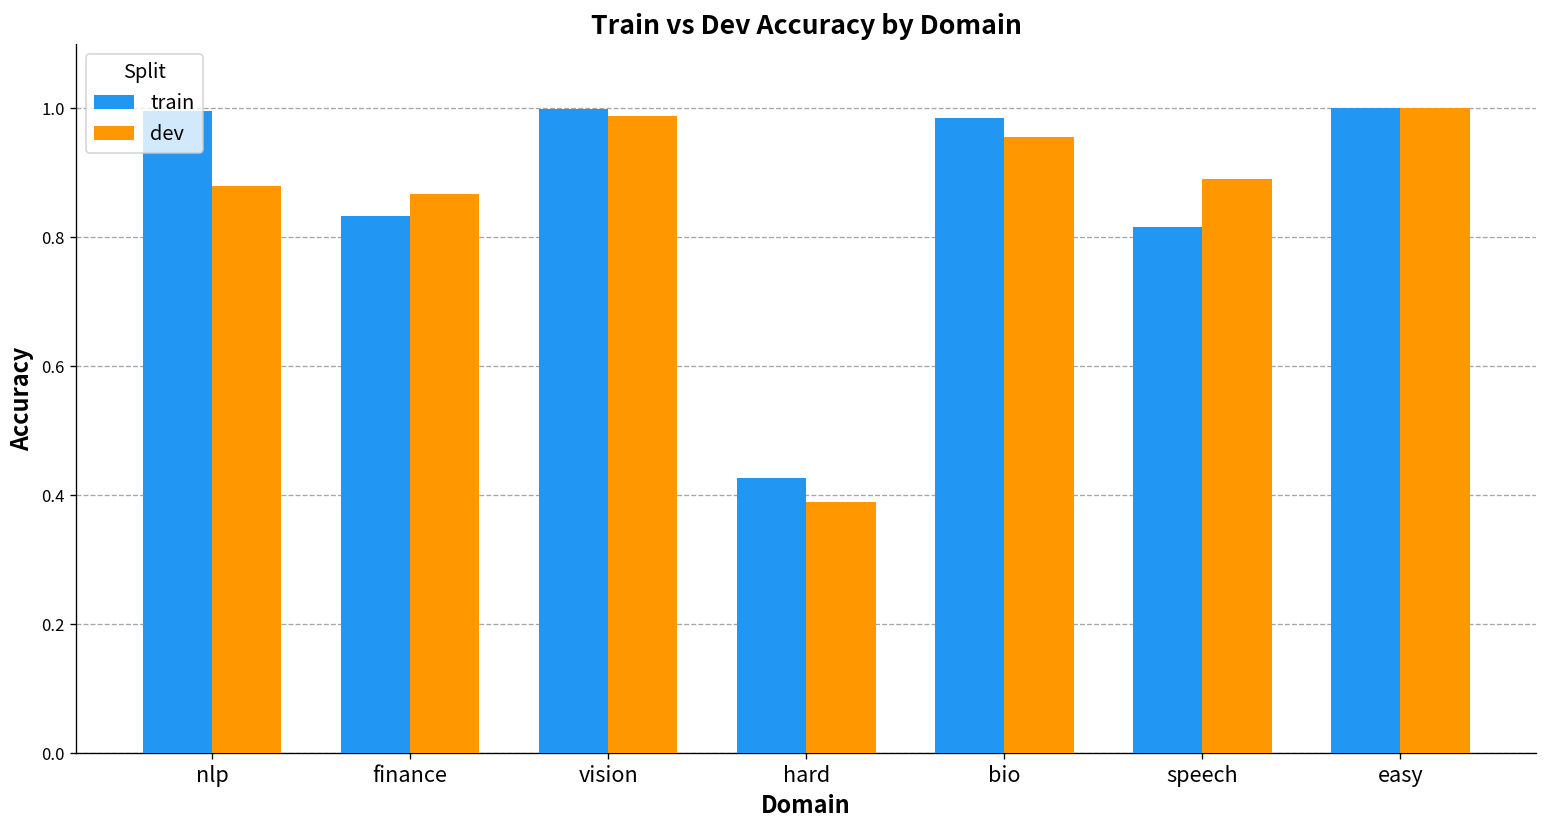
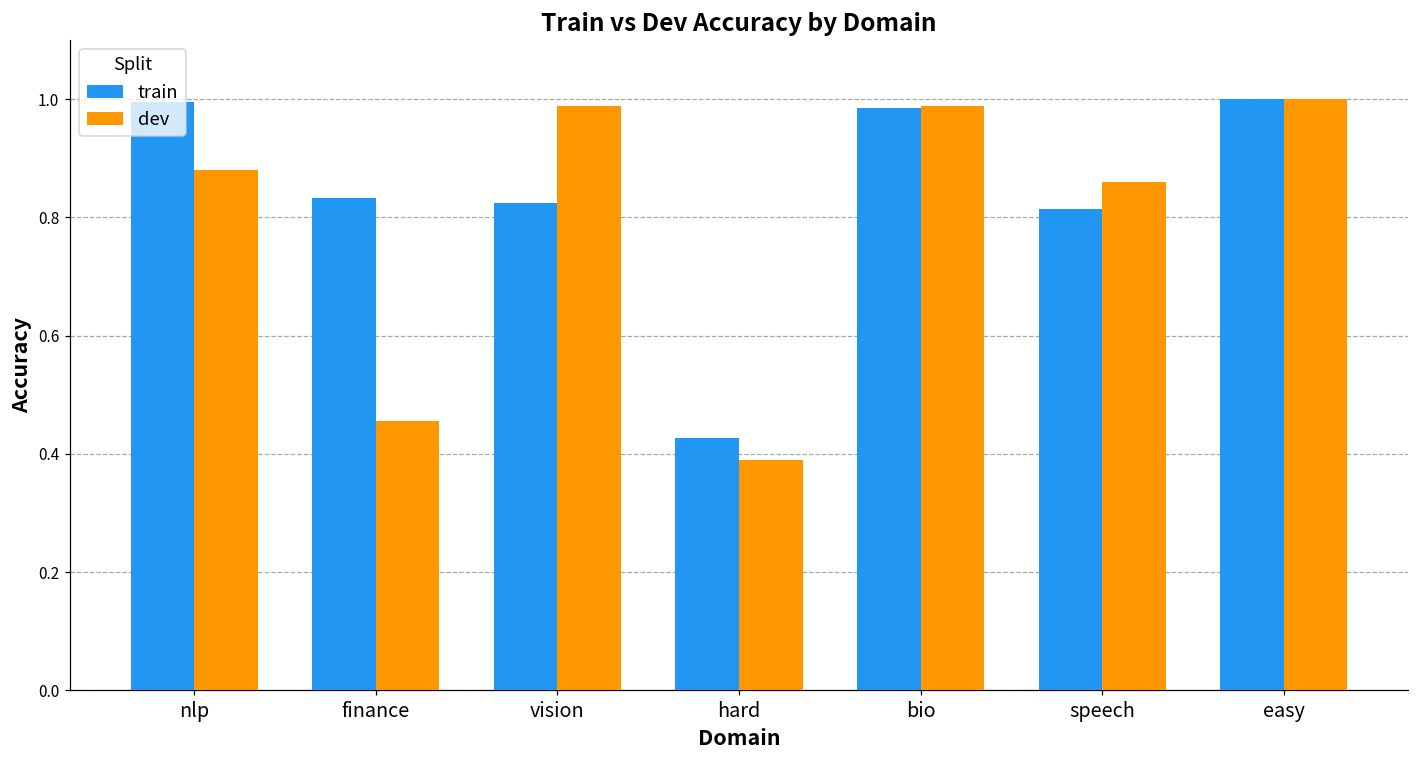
dev, finance: 0.87 -> 0.46
train, vision: 1.00 -> 0.83
dev, bio: 0.96 -> 0.99
dev, speech: 0.89 -> 0.86
